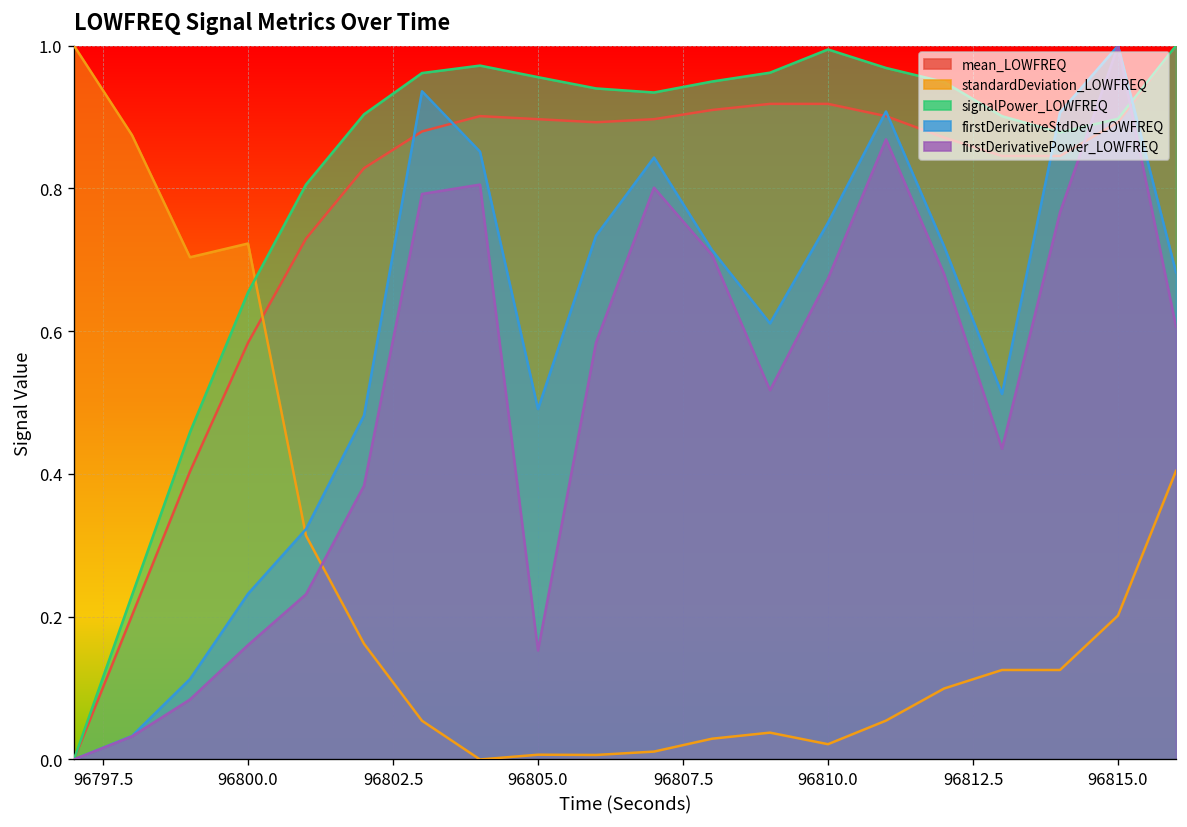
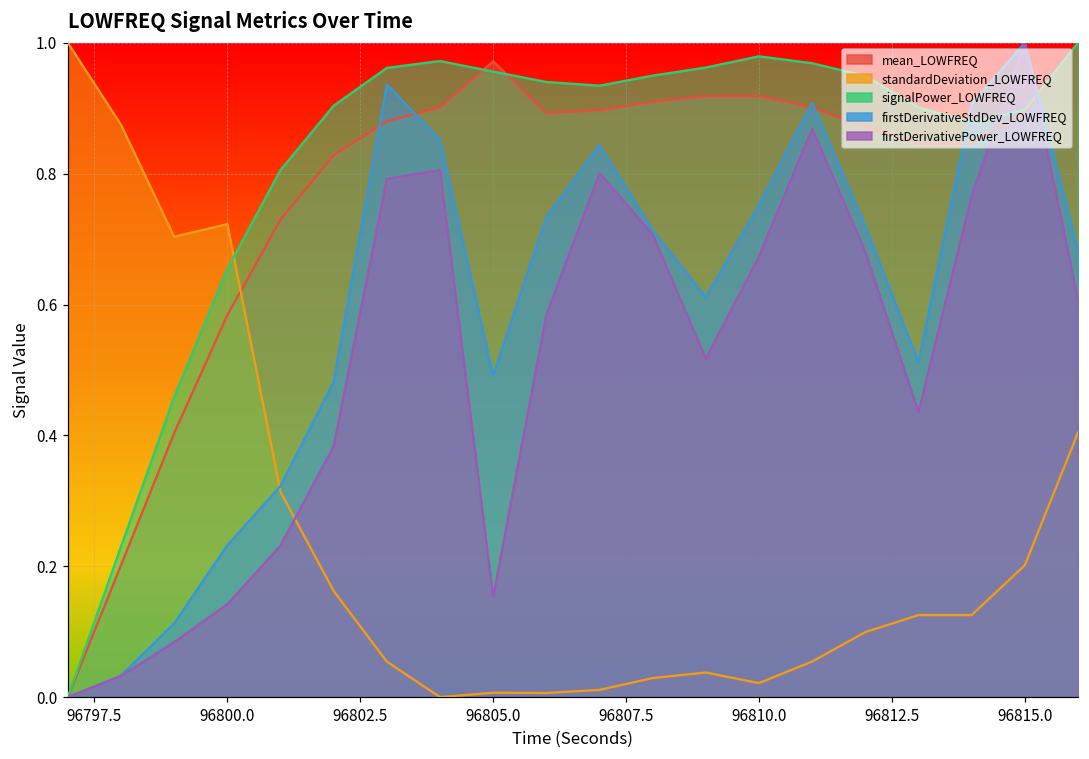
firstDerivativePower_LOWFREQ, 96800.0: 0.16 -> 0.14
mean_LOWFREQ, 96805.0: 0.90 -> 0.97
signalPower_LOWFREQ, 96810.0: 0.99 -> 0.98
